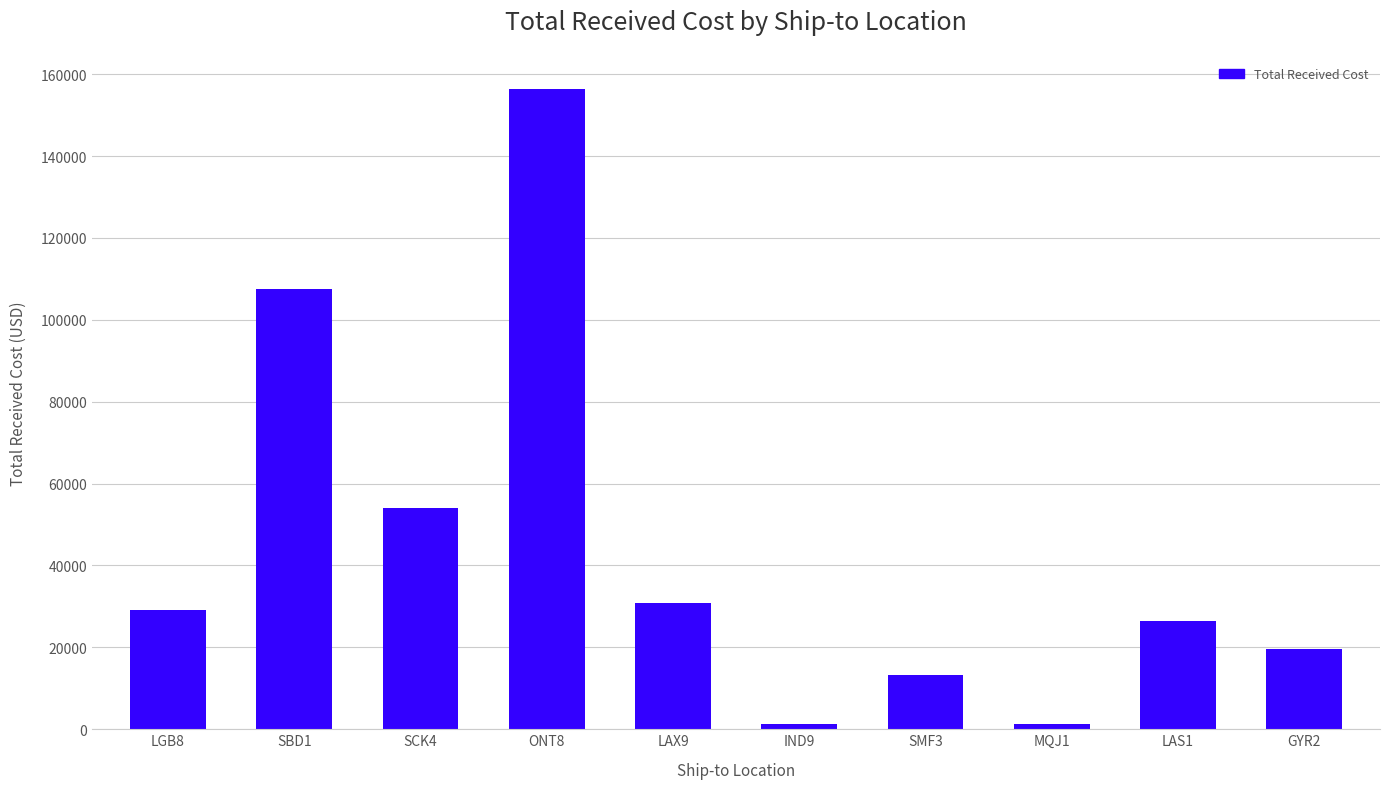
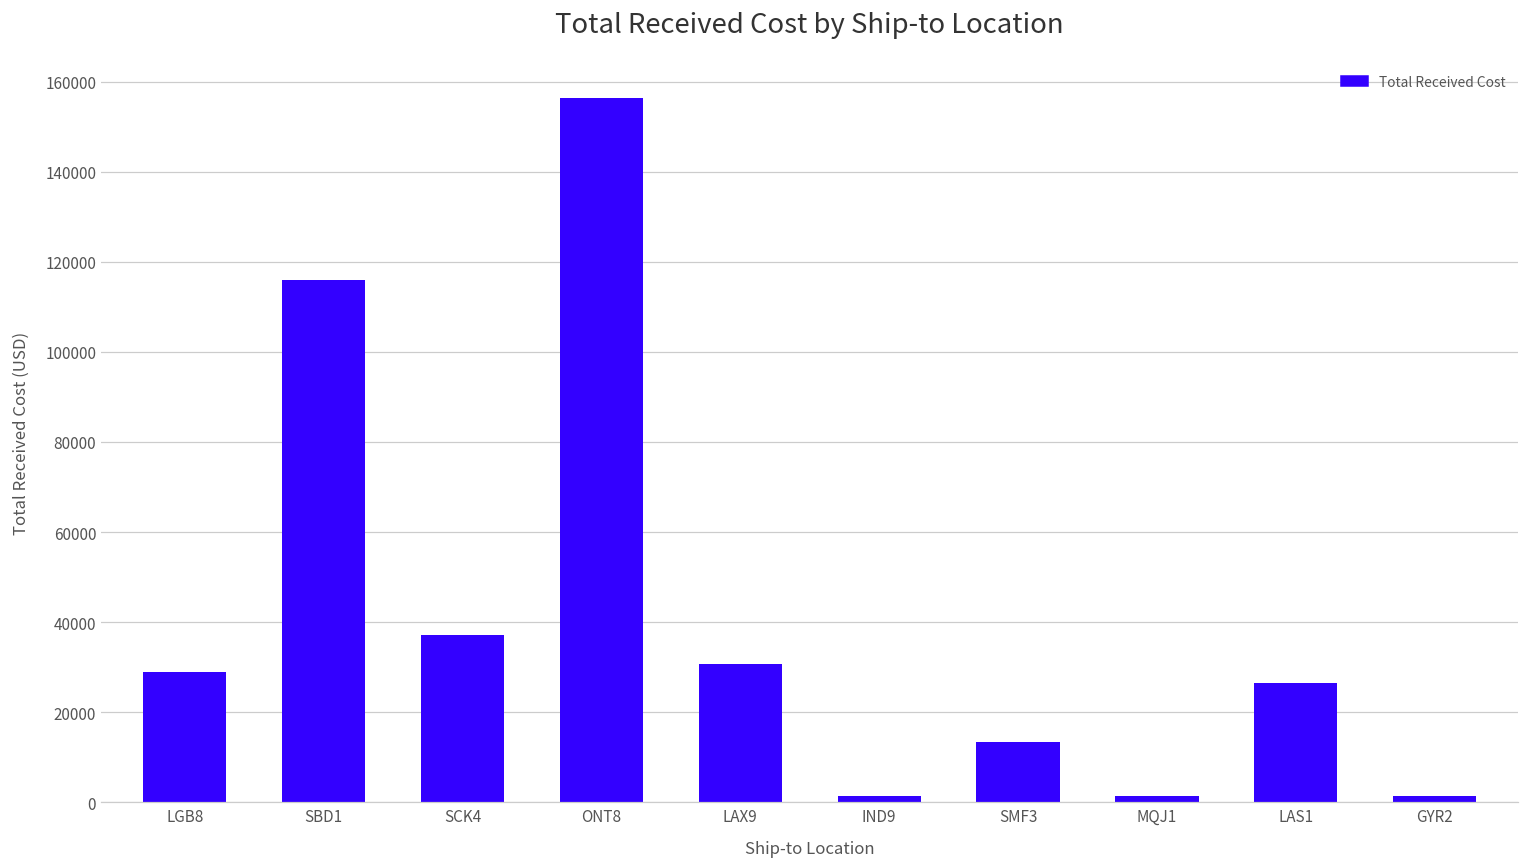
SBD1: 107000 -> 116000
SCK4: 54000 -> 37000
GYR2: 20000 -> 1000
